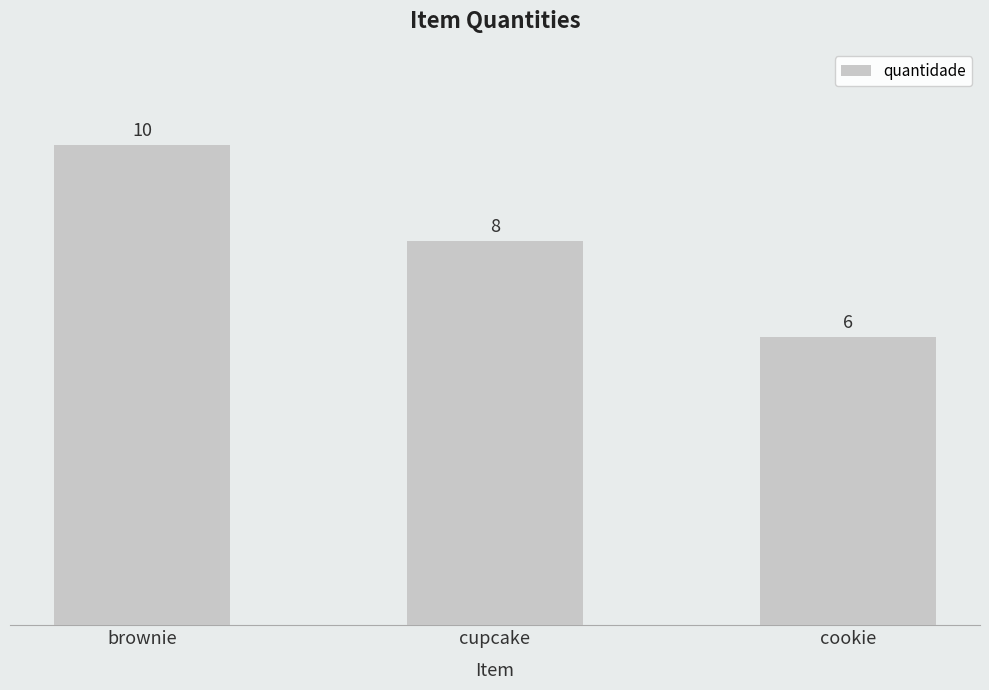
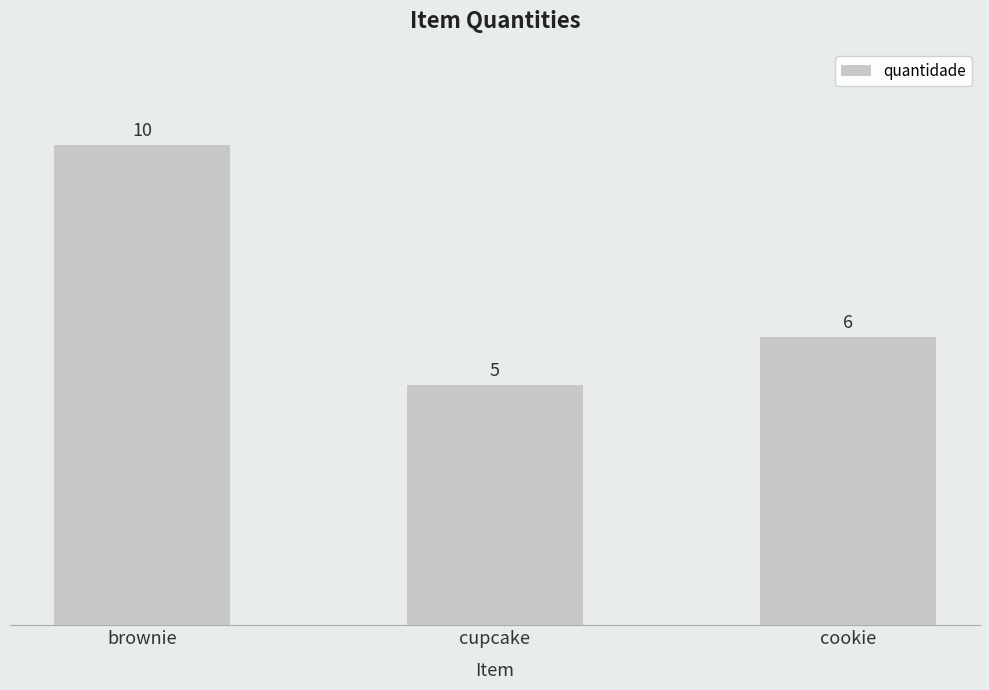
cupcake: 8 -> 5
